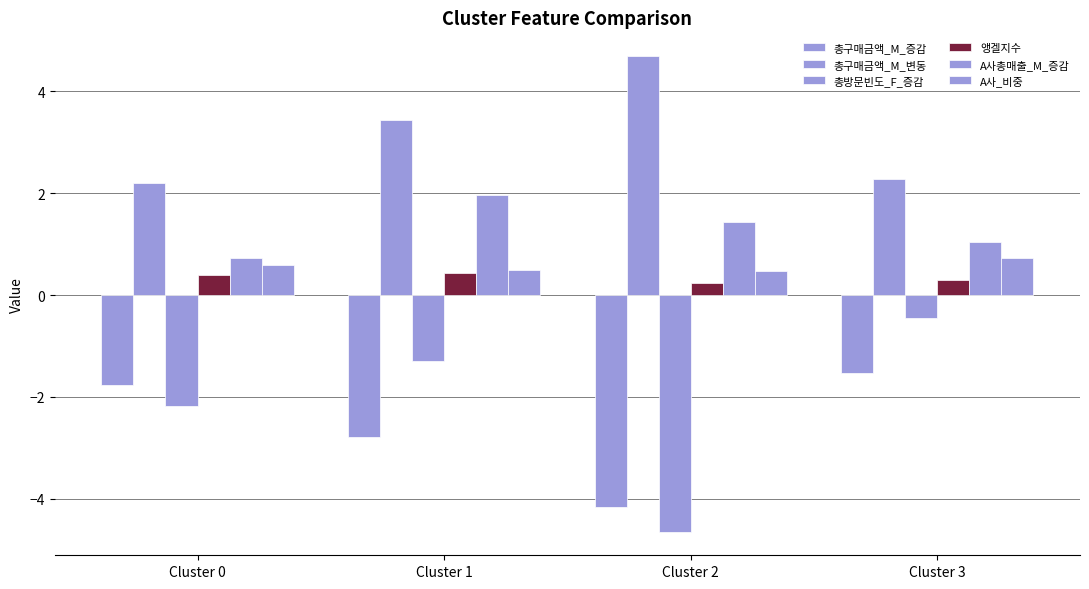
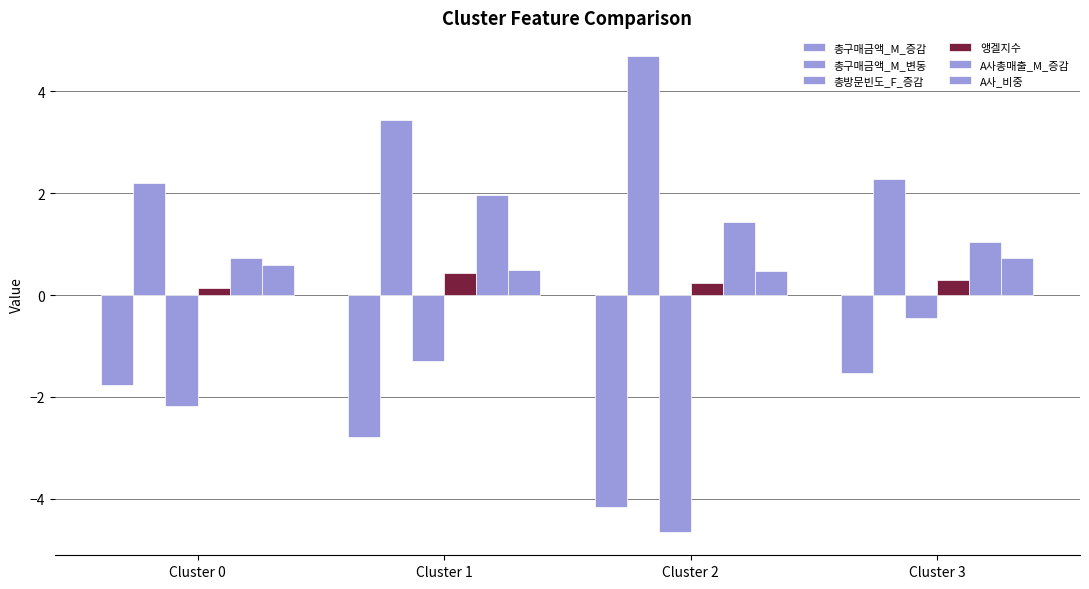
앵겔지수, Cluster 0: 0.4 -> 0.1
